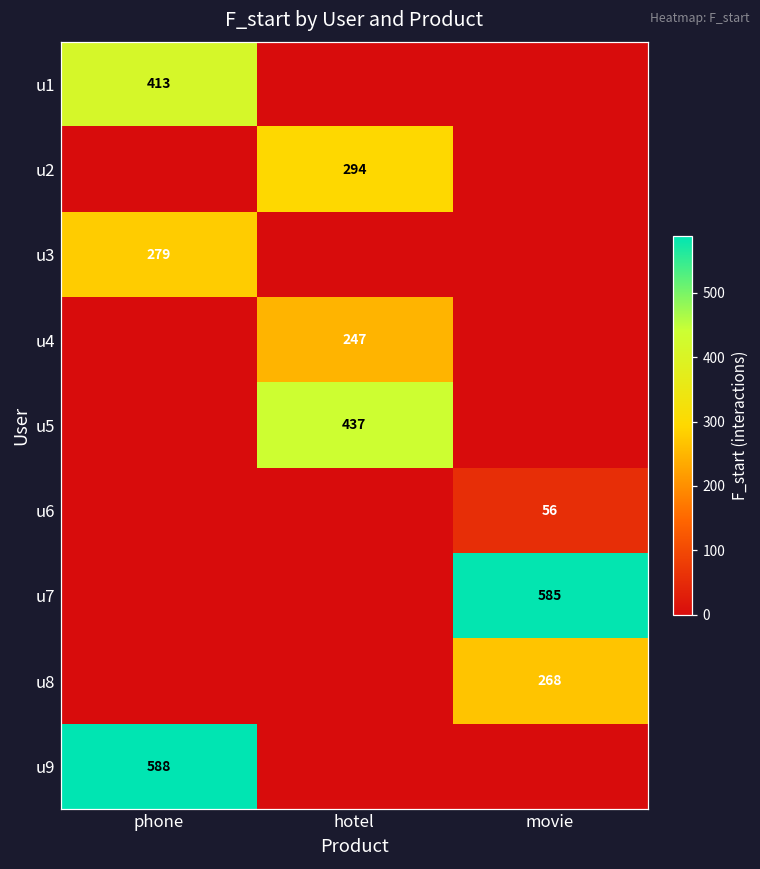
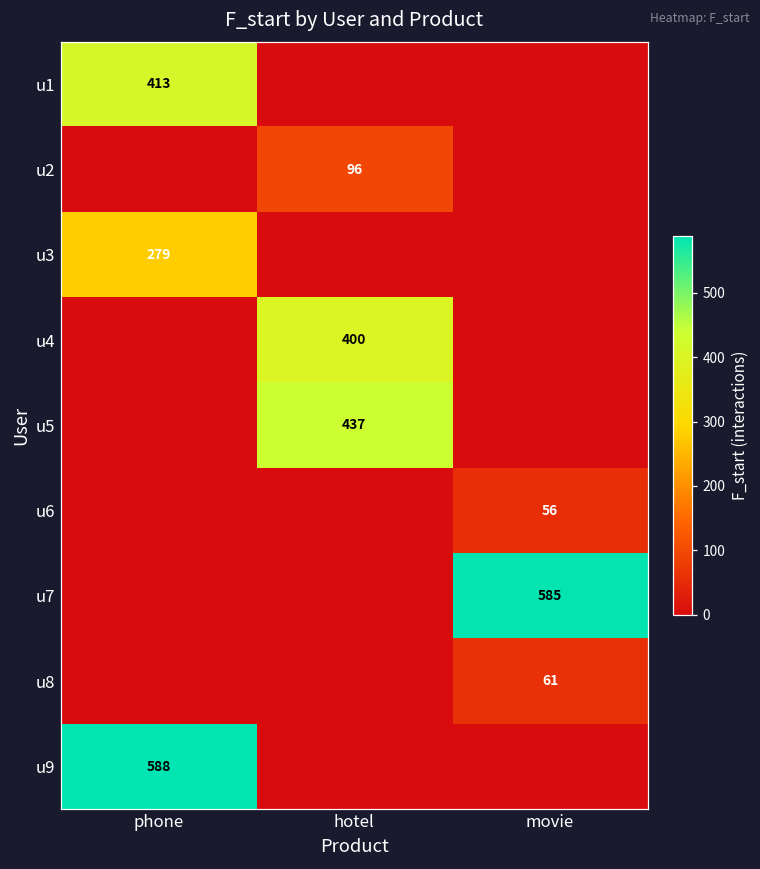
u2, hotel: 294 -> 96
u4, hotel: 247 -> 400
u8, movie: 268 -> 61
